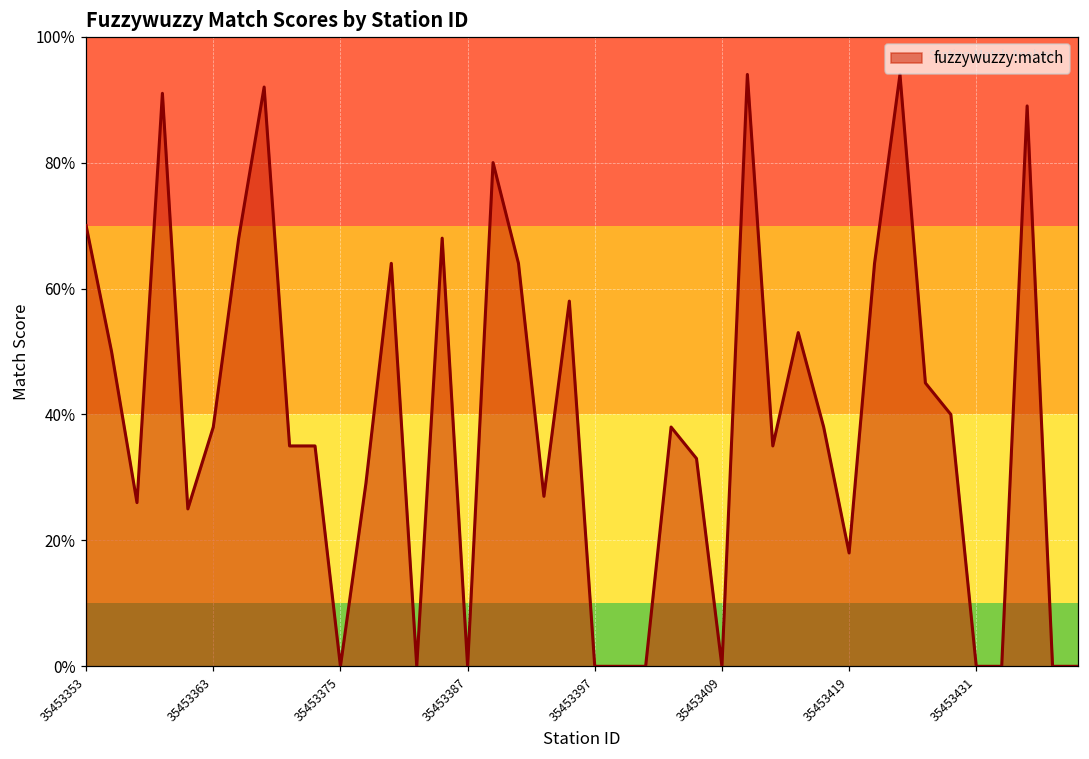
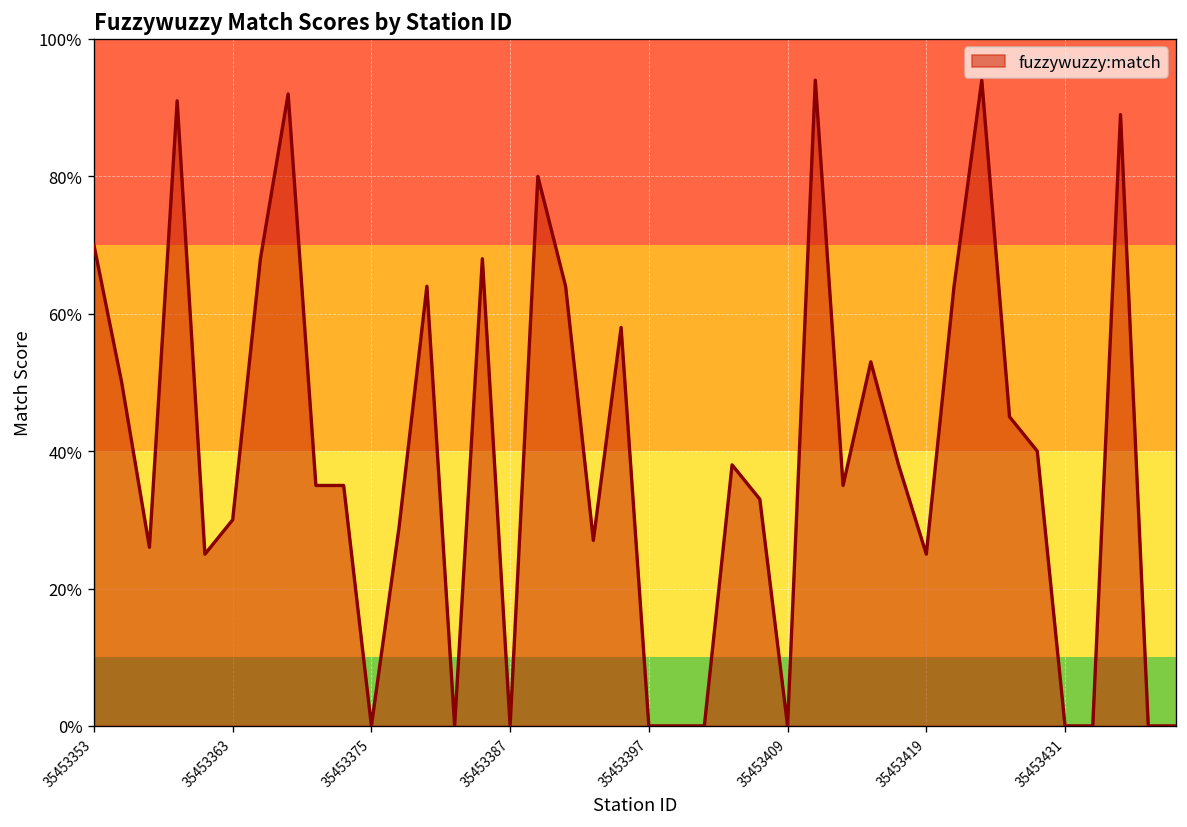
35453363: 38% -> 30%
35453419: 18% -> 25%
